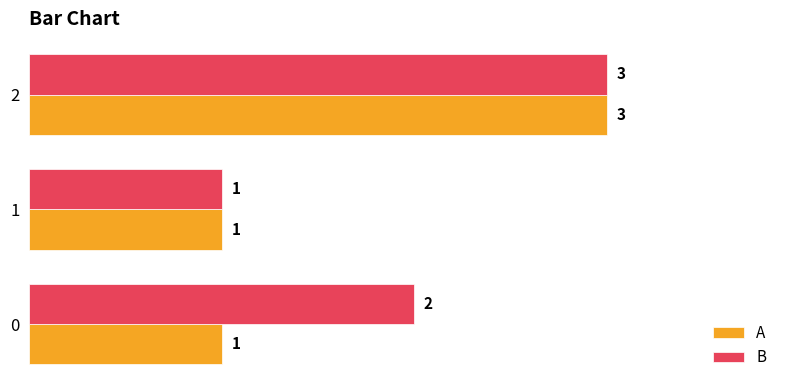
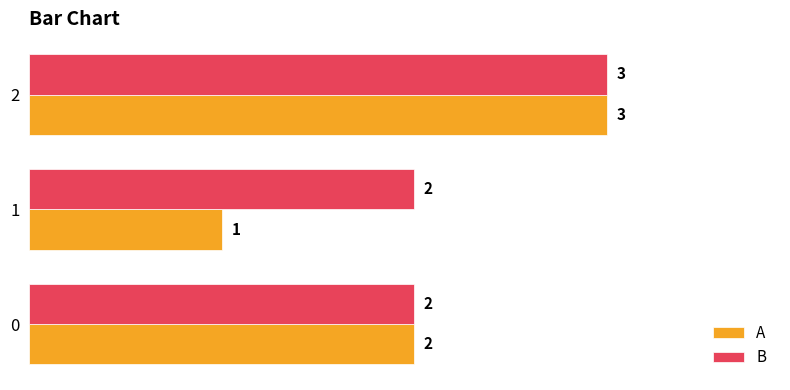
B, 1: 1 -> 2
A, 0: 1 -> 2
